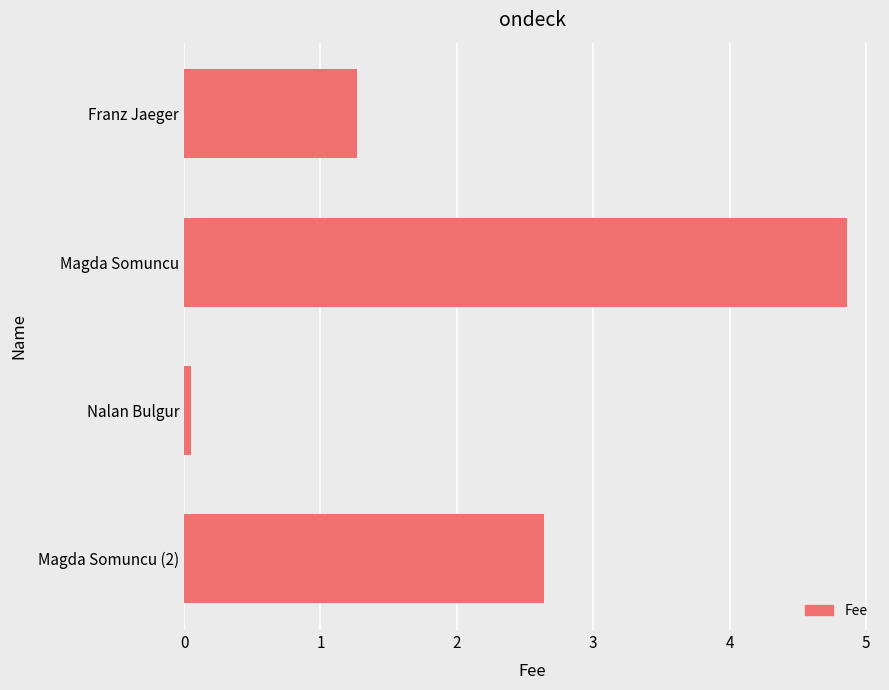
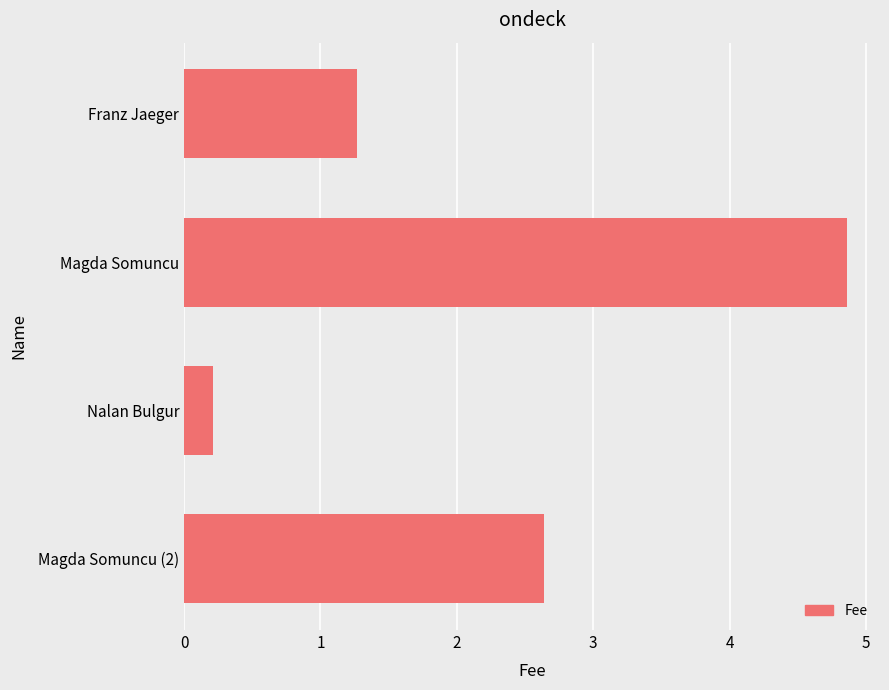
Nalan Bulgur: 0.05 -> 0.21
